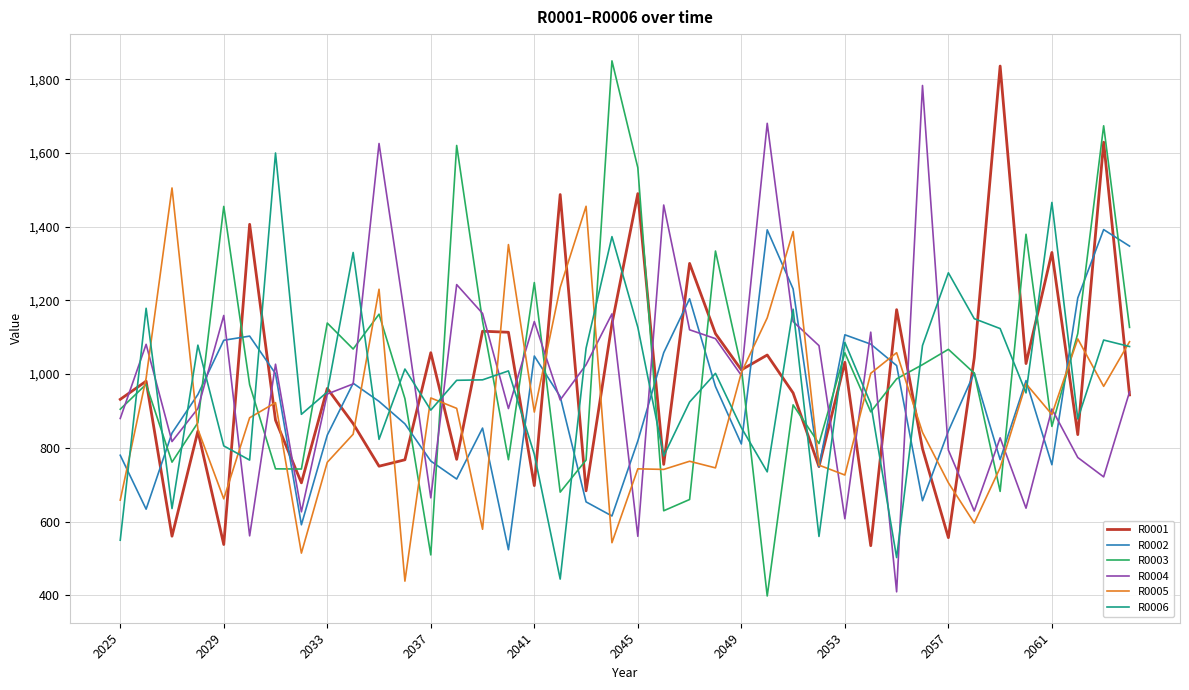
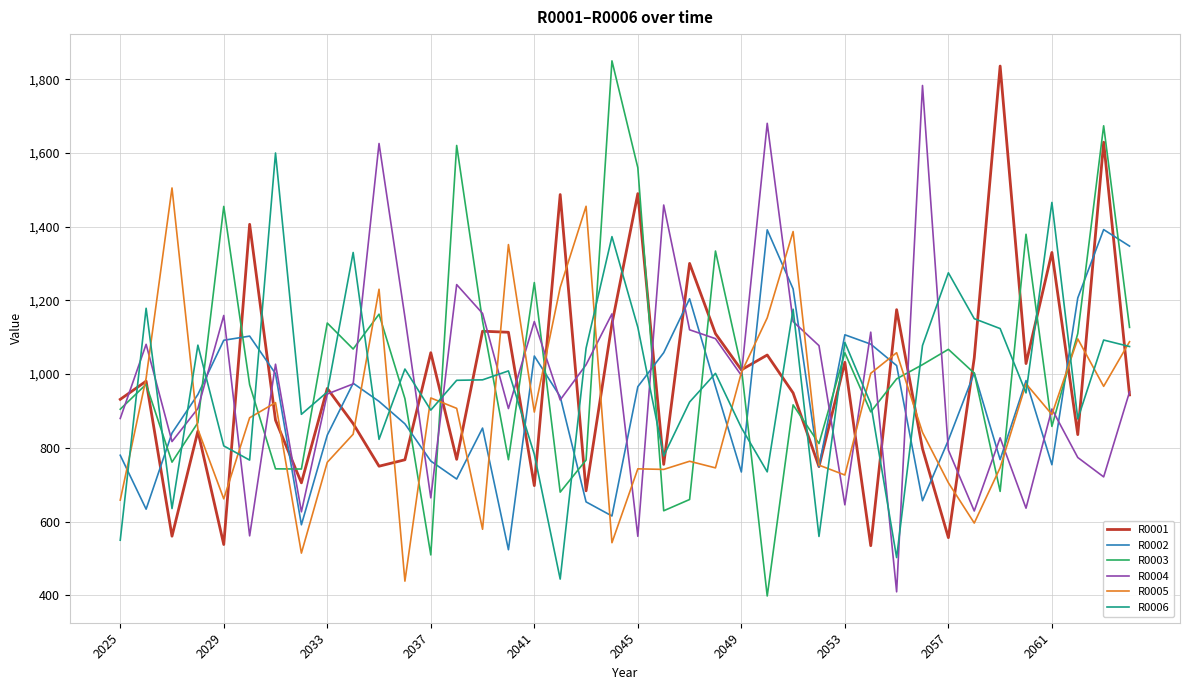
R0002, 2045: 820 -> 970
R0002, 2049: 810 -> 730
R0004, 2053: 610 -> 650
R0002, 2057: 850 -> 820
